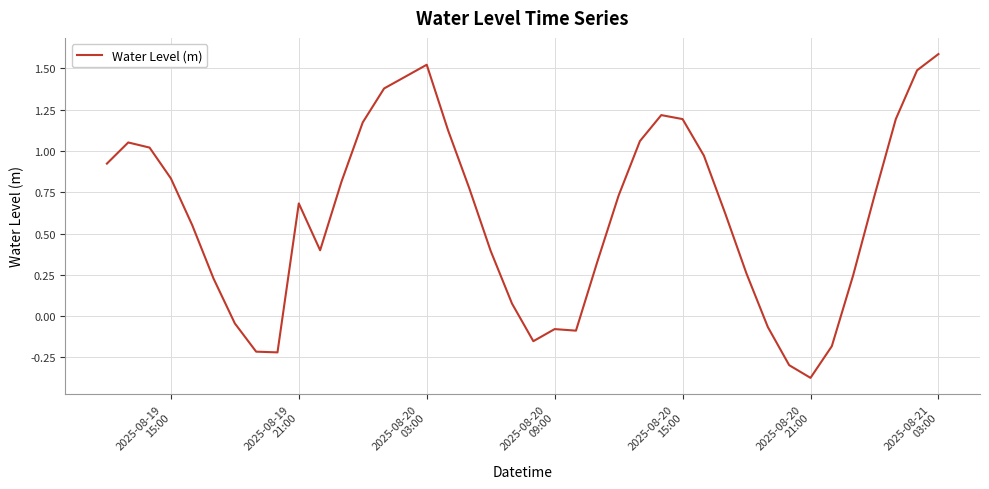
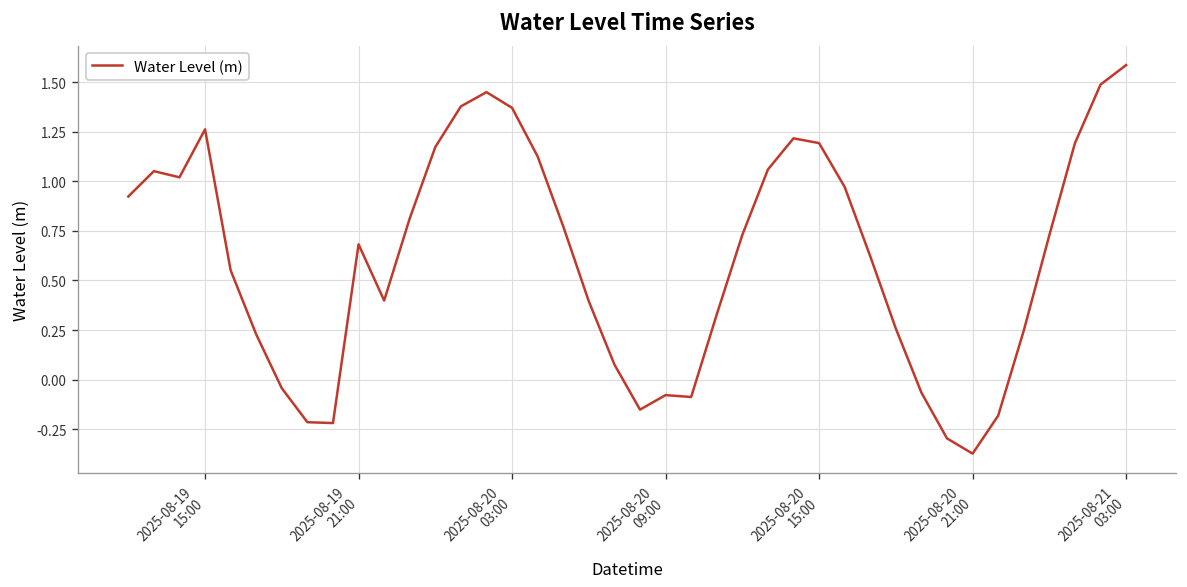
2025-08-19 15:00: 0.83 -> 1.26
2025-08-20 03:00: 1.52 -> 1.37
